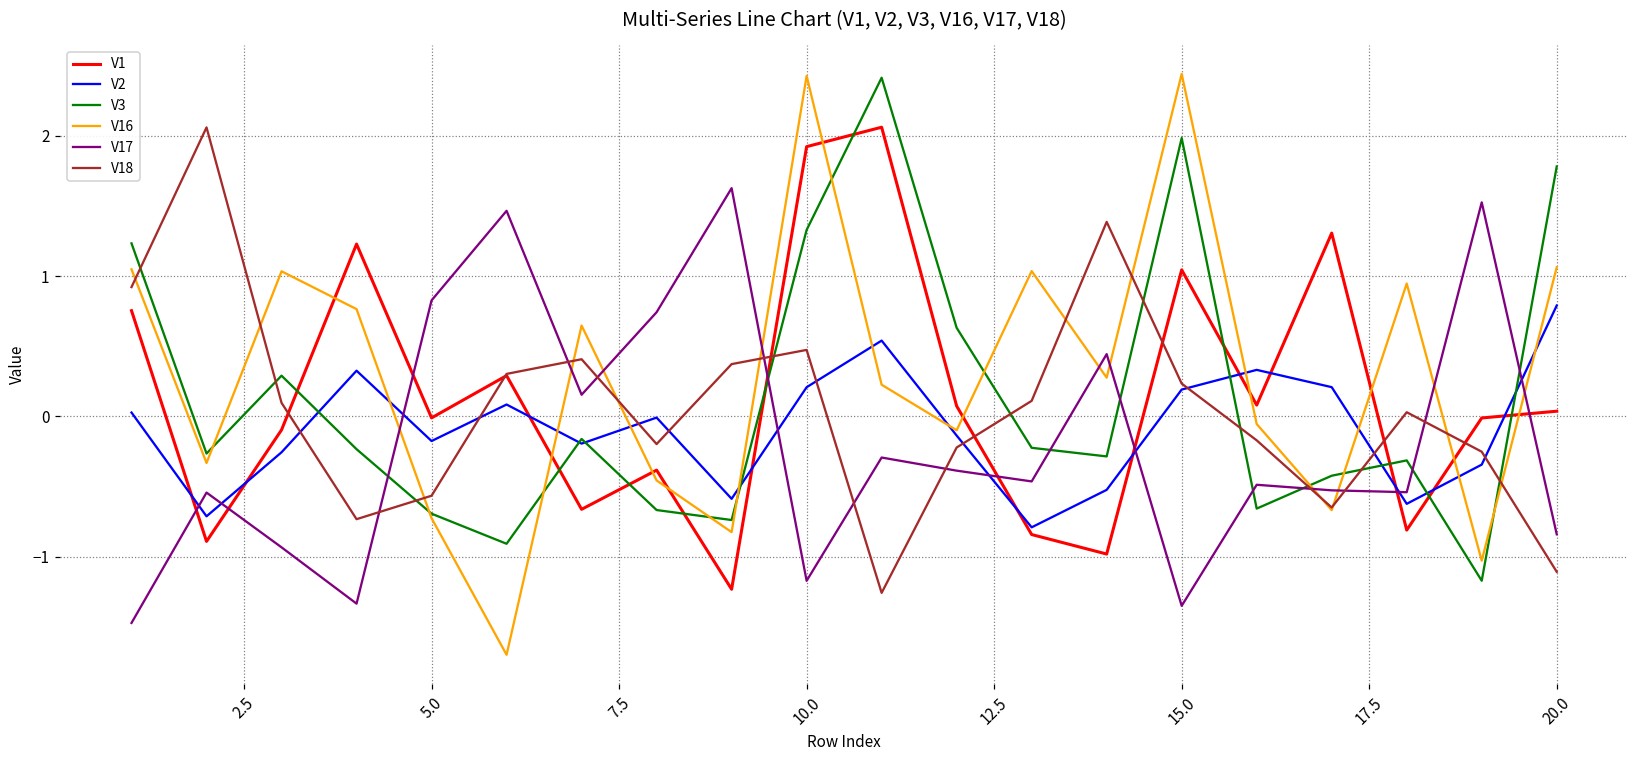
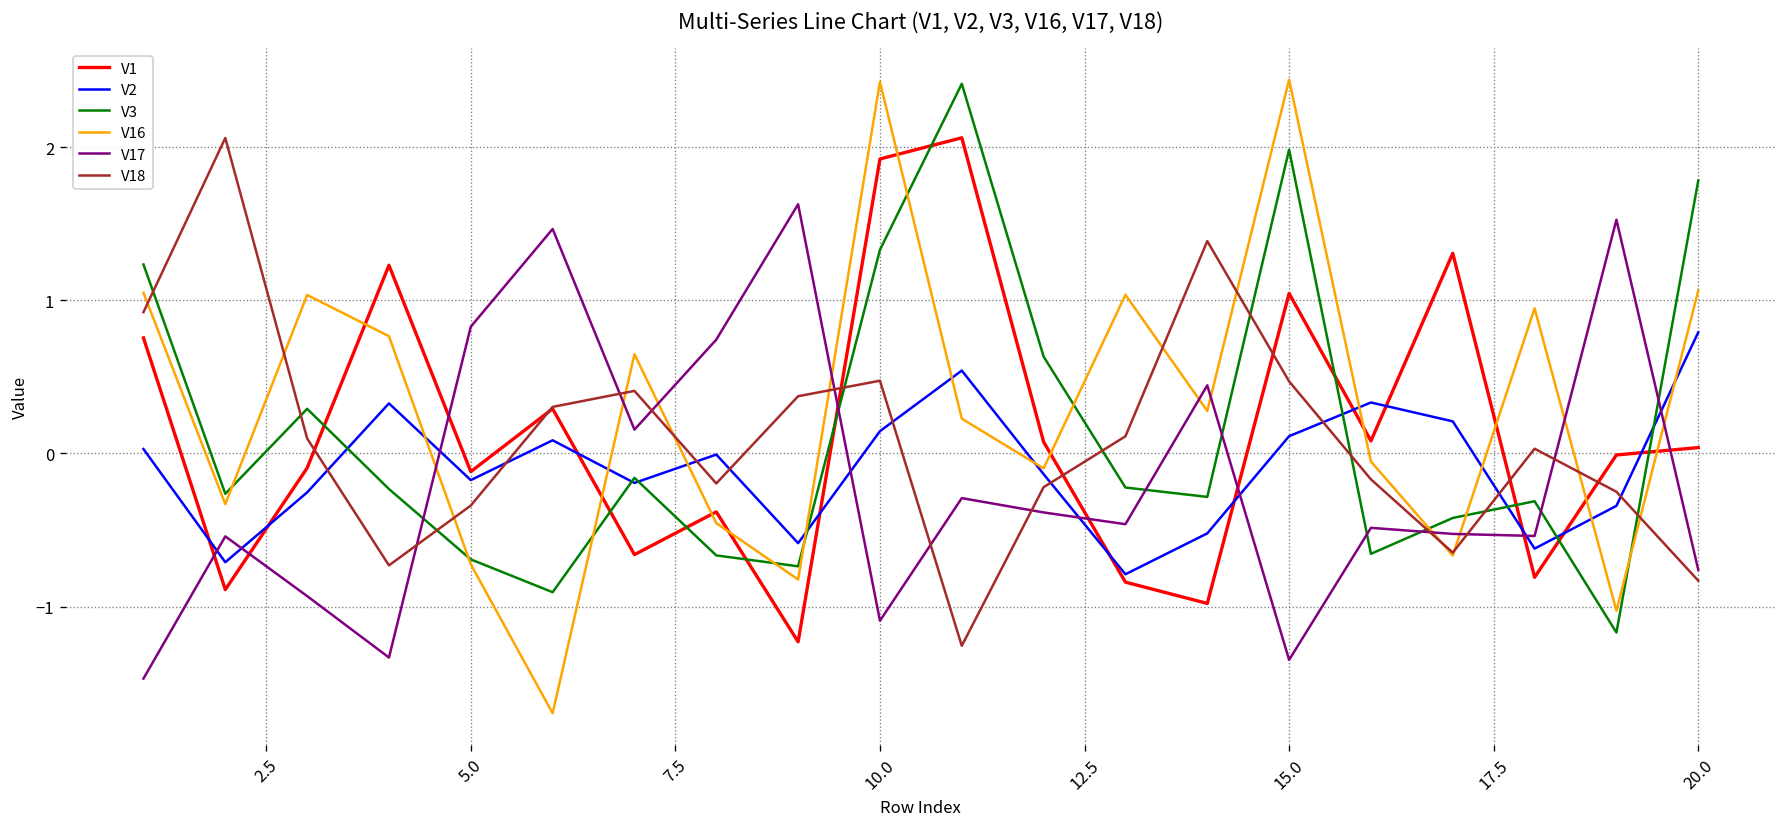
V1, 5.0: -0.01 -> -0.12
V18, 5.0: -0.56 -> -0.34
V2, 10.0: 0.21 -> 0.14
V17, 10.0: -1.17 -> -1.09
V2, 15.0: 0.19 -> 0.11
V18, 15.0: 0.23 -> 0.47
V17, 20.0: -0.84 -> -0.76
V18, 20.0: -1.11 -> -0.83
